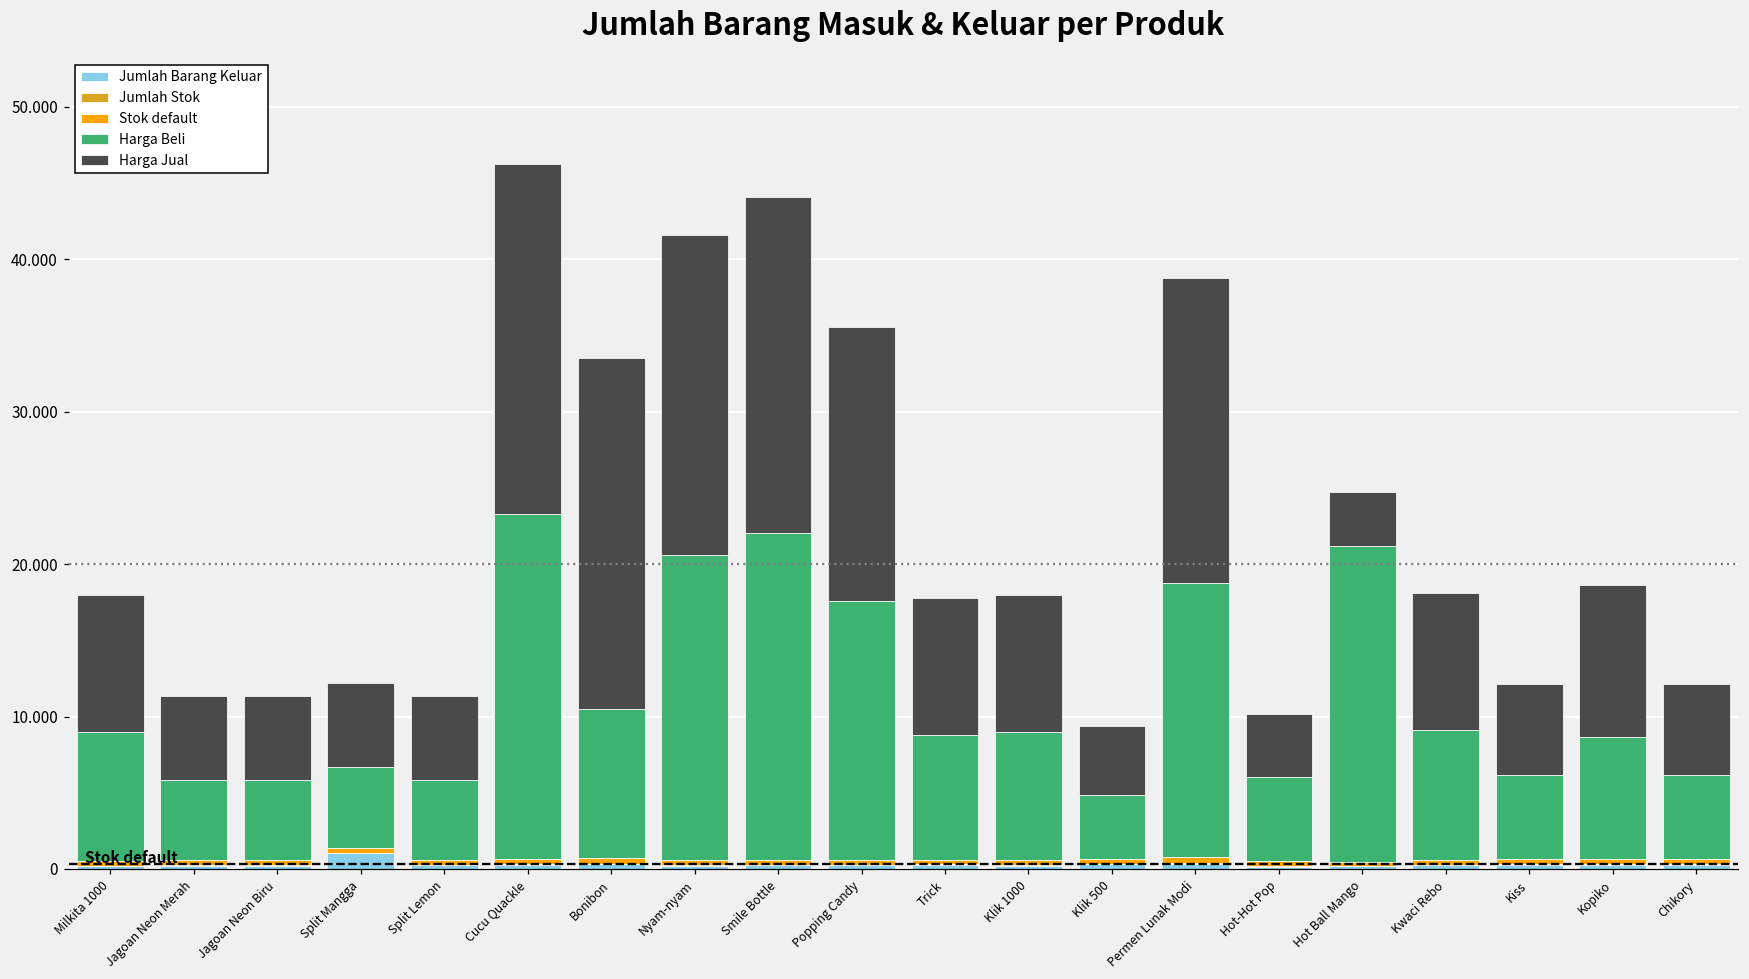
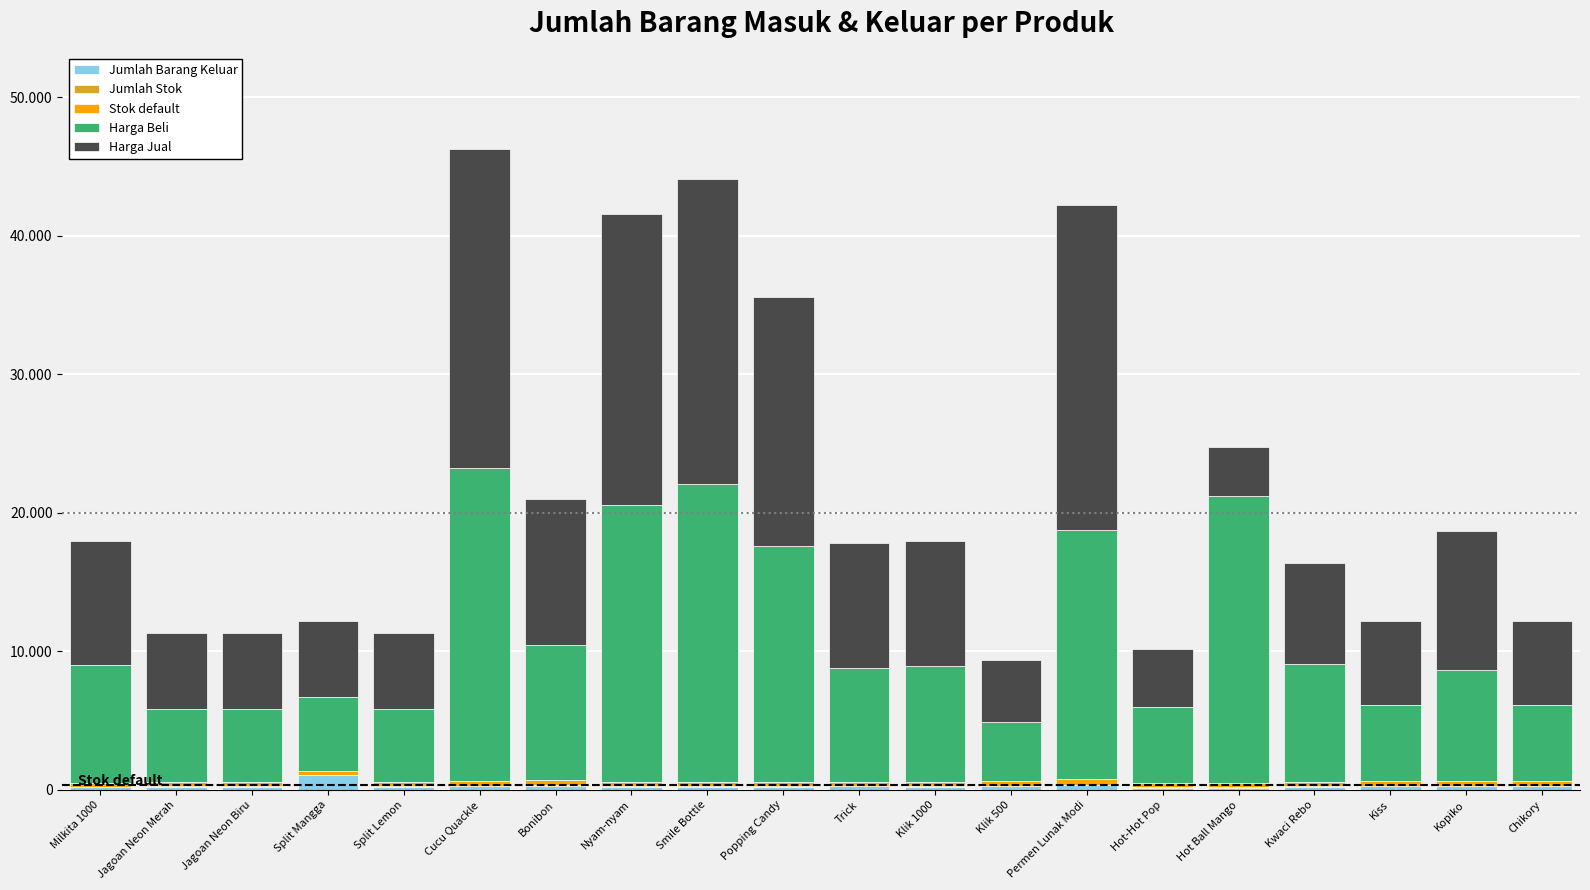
Harga Jual, Bonibon: 23.1 -> 10.5
Harga Jual, Permen Lunak Modi: 20.0 -> 23.4
Harga Jual, Kwaci Rebo: 9.0 -> 7.3
